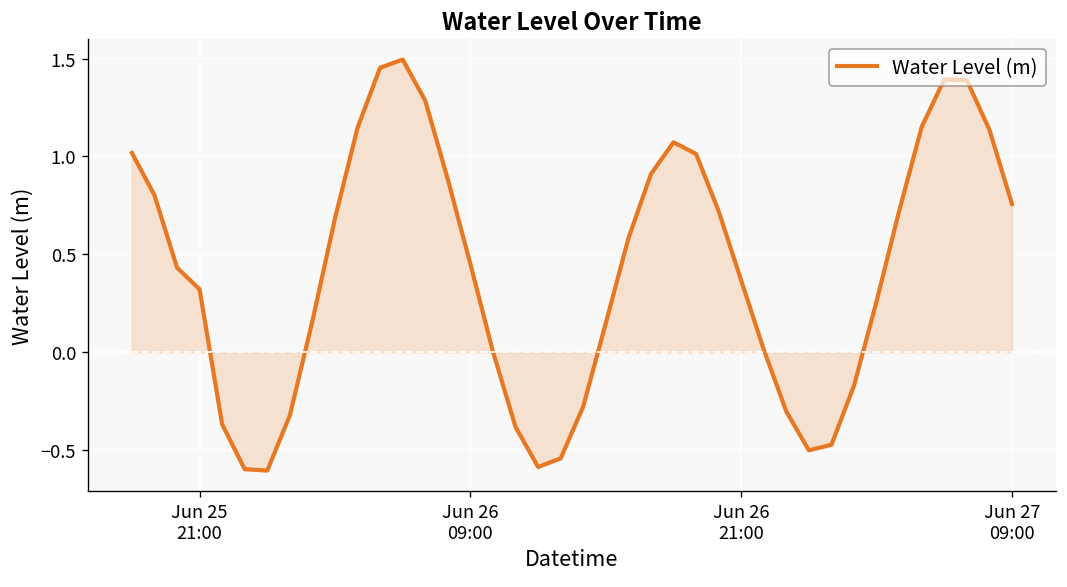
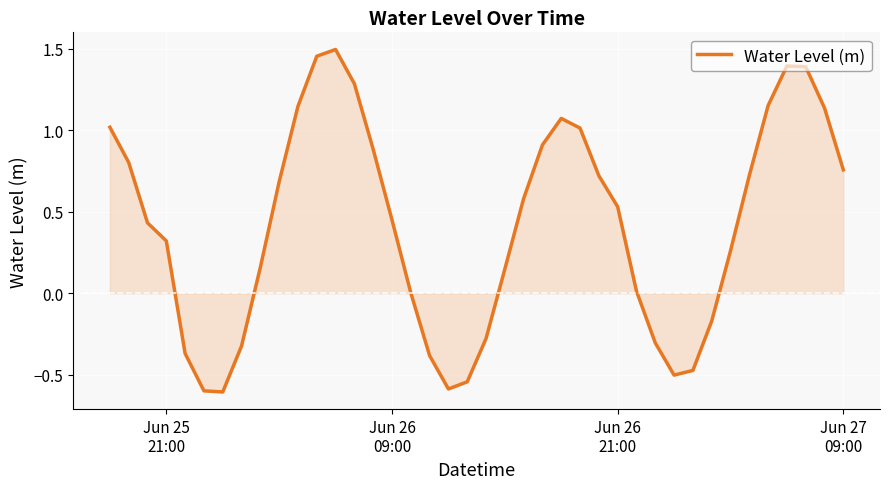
Water Level (m), Jun 26 21:00: 0.37 -> 0.53
